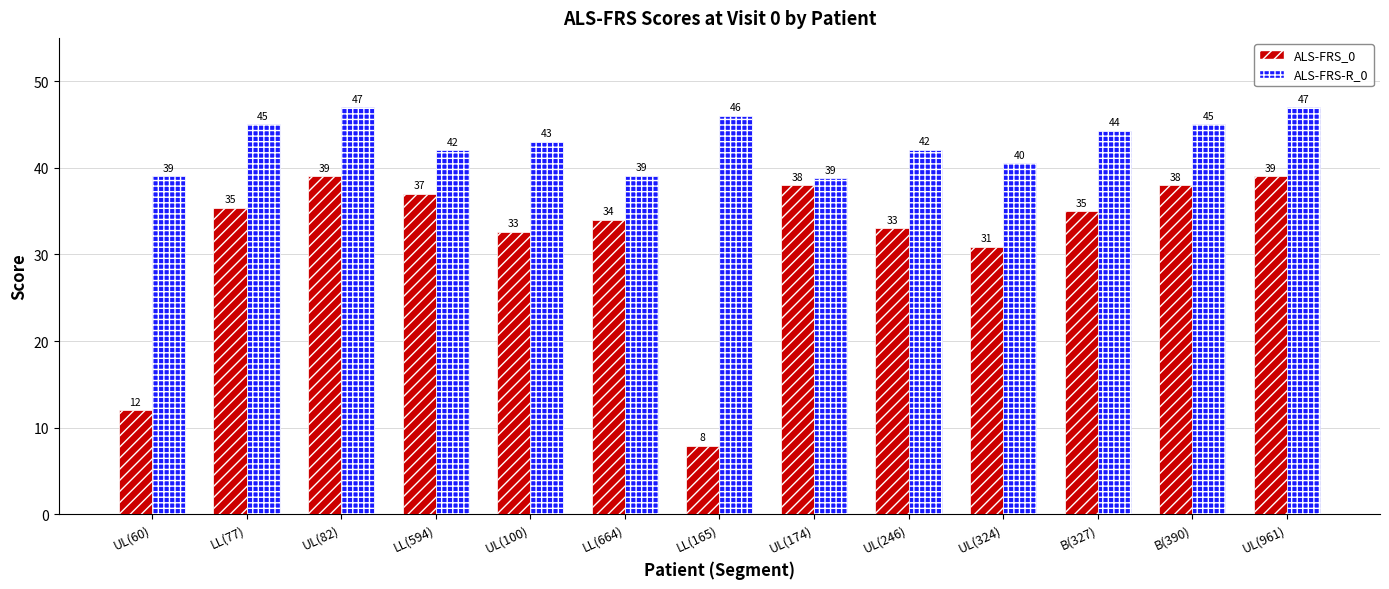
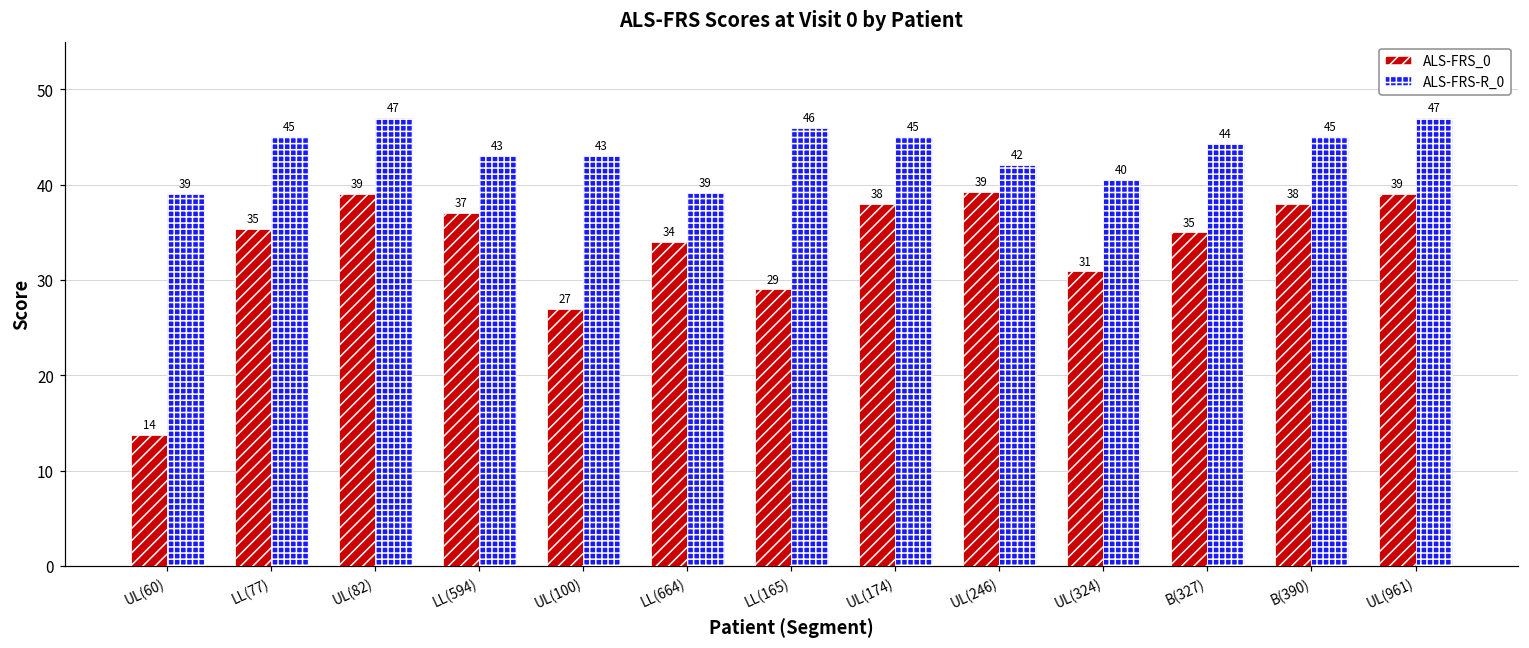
ALS-FRS_0, UL(60): 12 -> 14
ALS-FRS-R_0, LL(594): 42 -> 43
ALS-FRS_0, UL(100): 33 -> 27
ALS-FRS_0, LL(165): 8 -> 29
ALS-FRS-R_0, UL(174): 39 -> 45
ALS-FRS_0, UL(246): 33 -> 39
